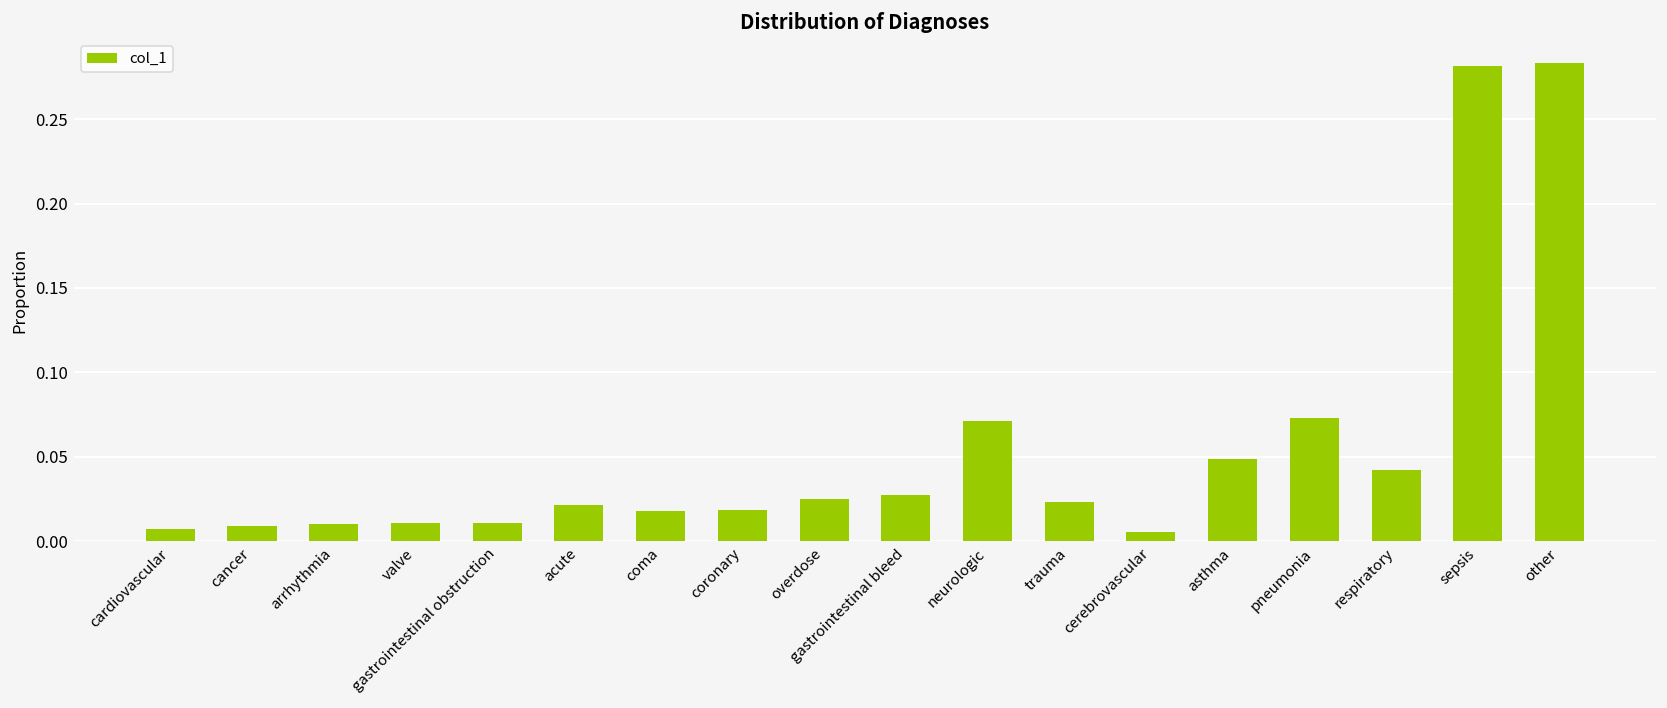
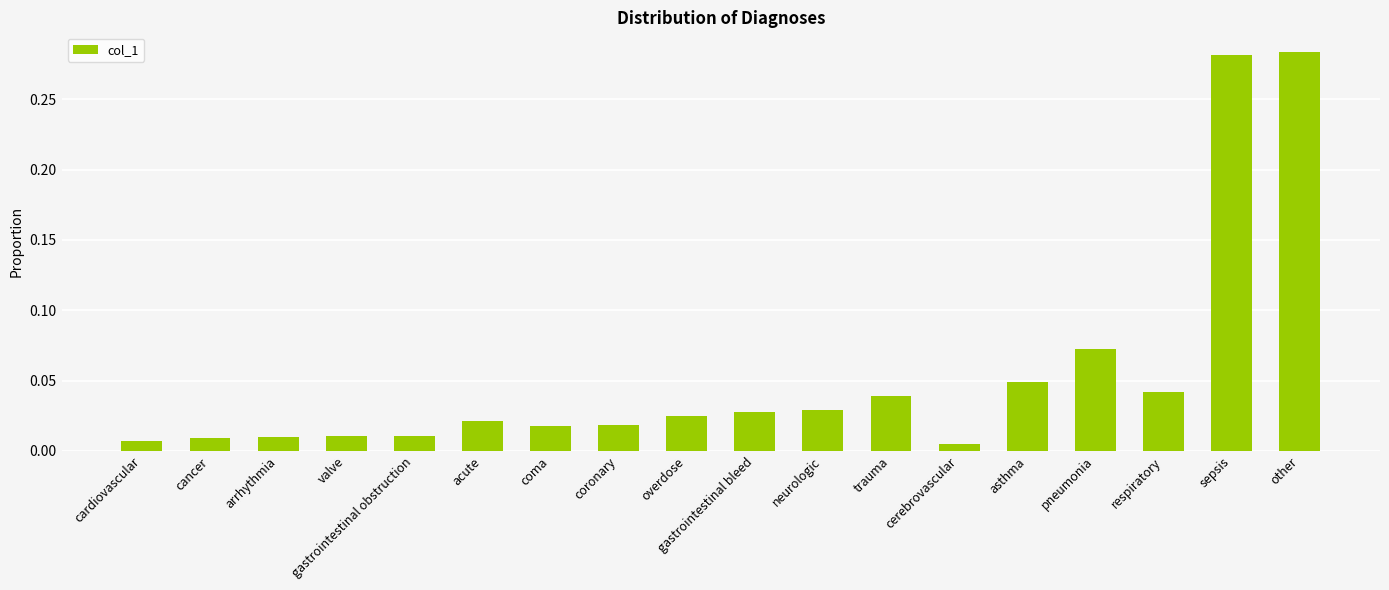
neurologic: 0.071 -> 0.029
trauma: 0.023 -> 0.039
